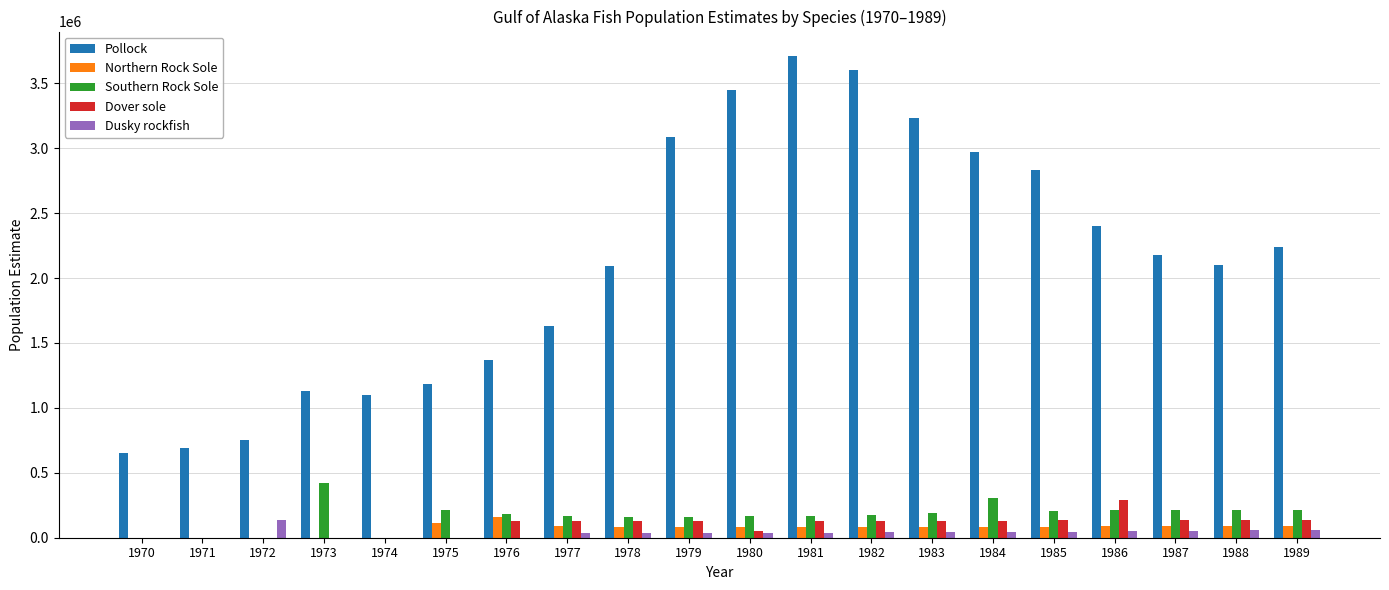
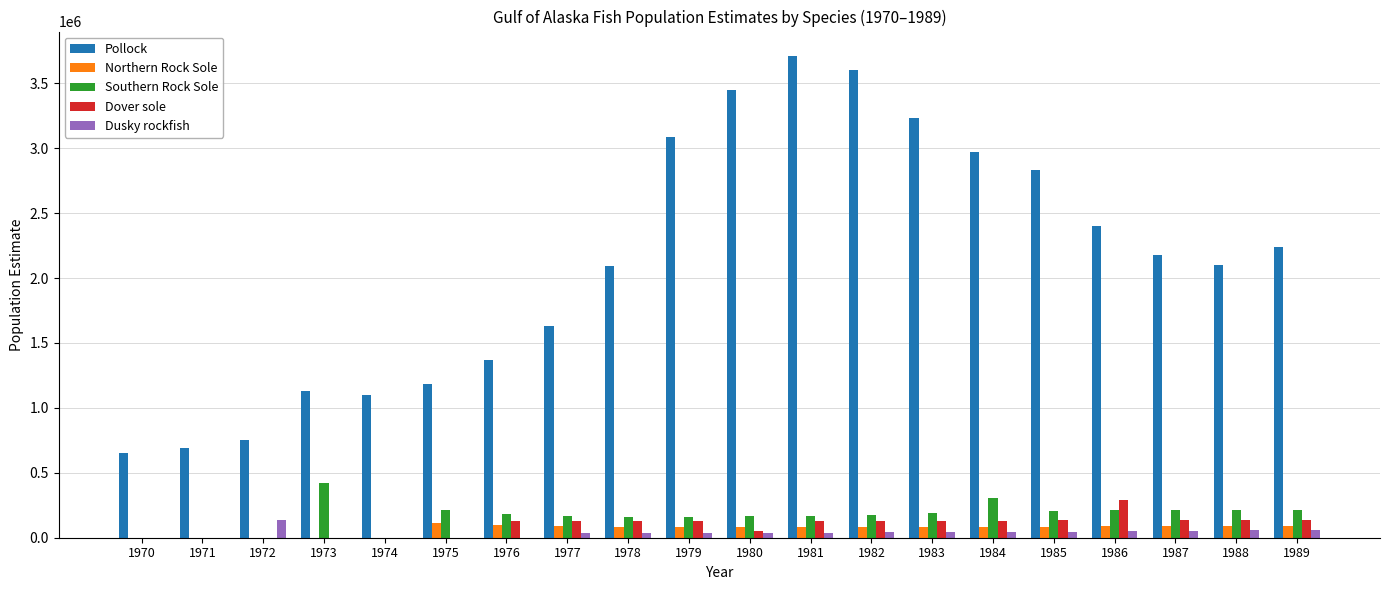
Northern Rock Sole, 1976: 160000 -> 90000
